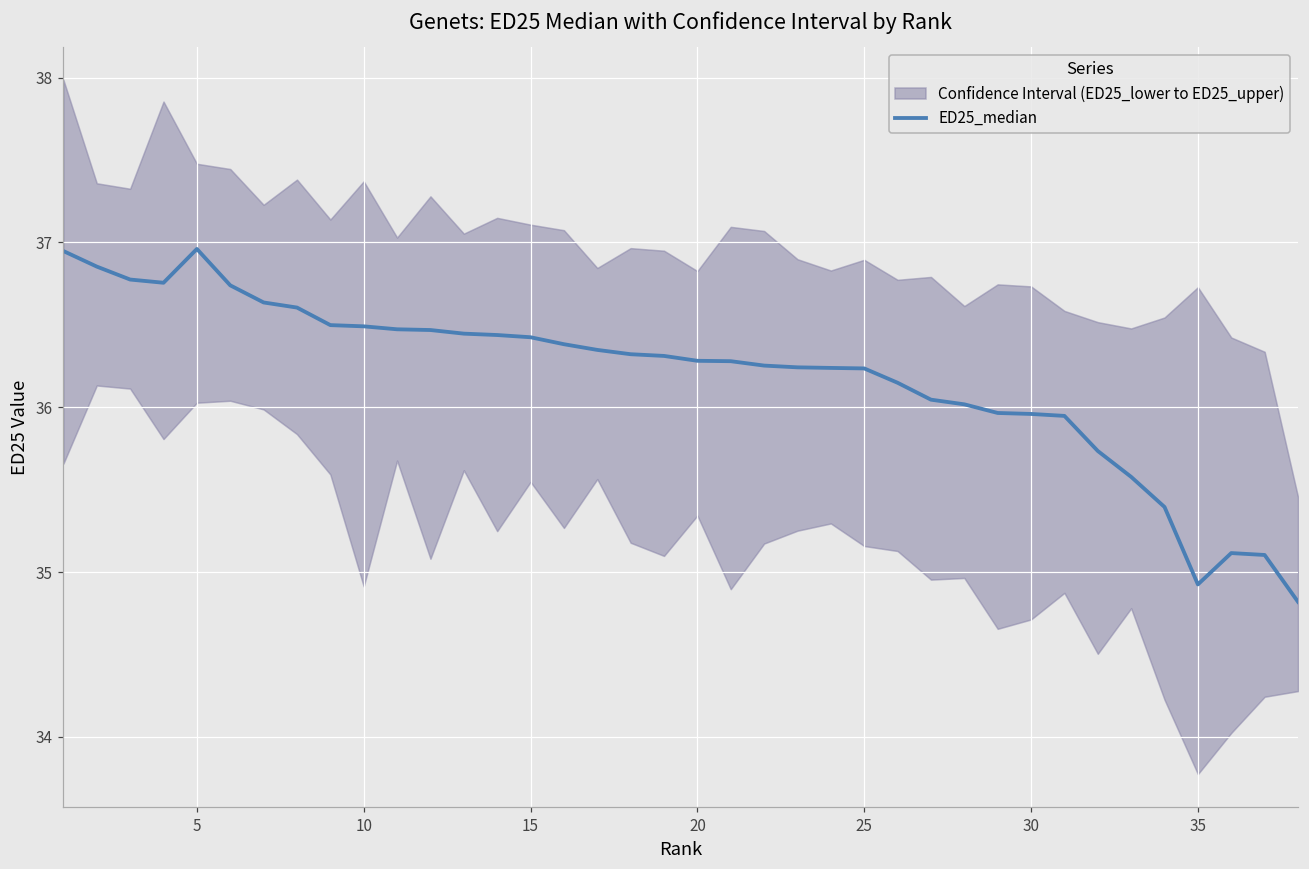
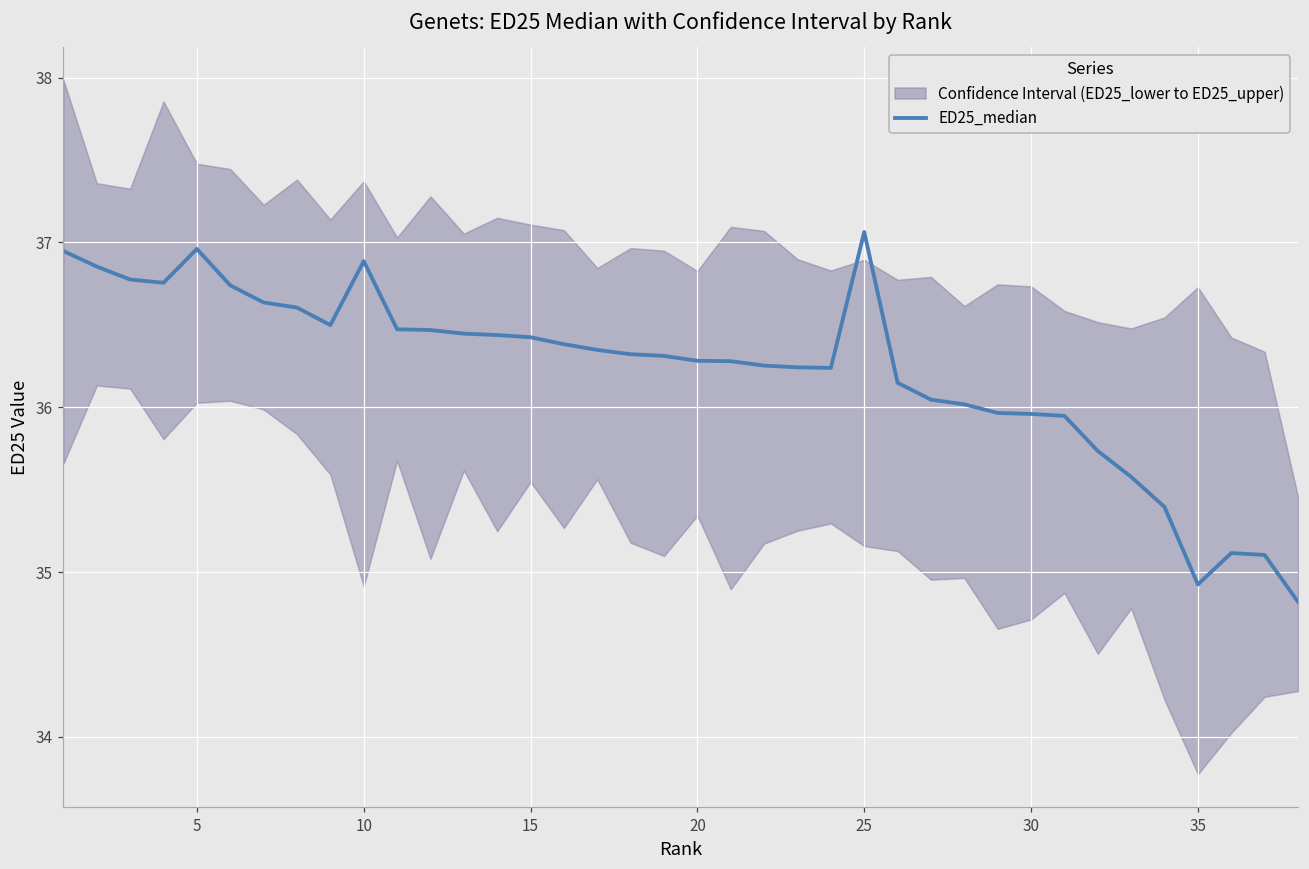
ED25_median, 10: 36.49 -> 36.89
ED25_median, 25: 36.24 -> 37.06
